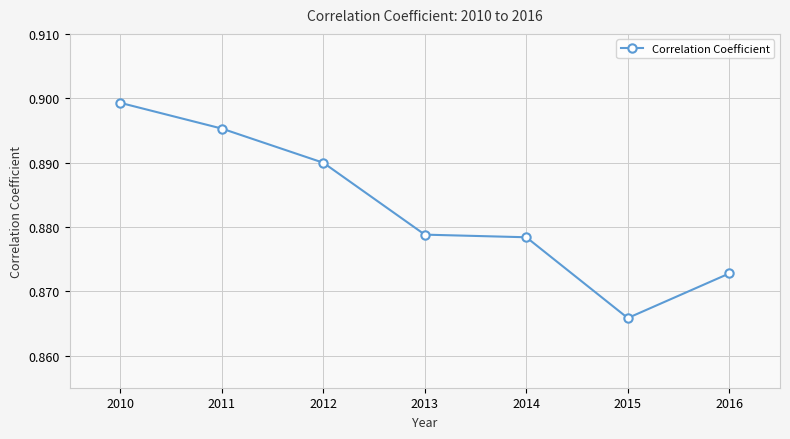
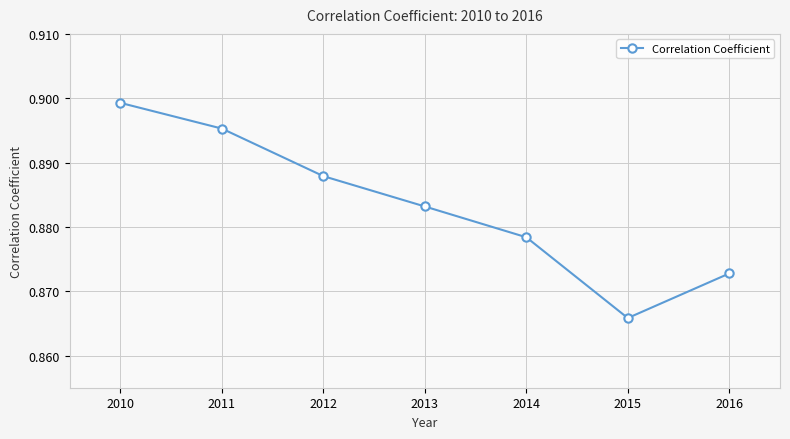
2012: 0.890 -> 0.888
2013: 0.879 -> 0.883
